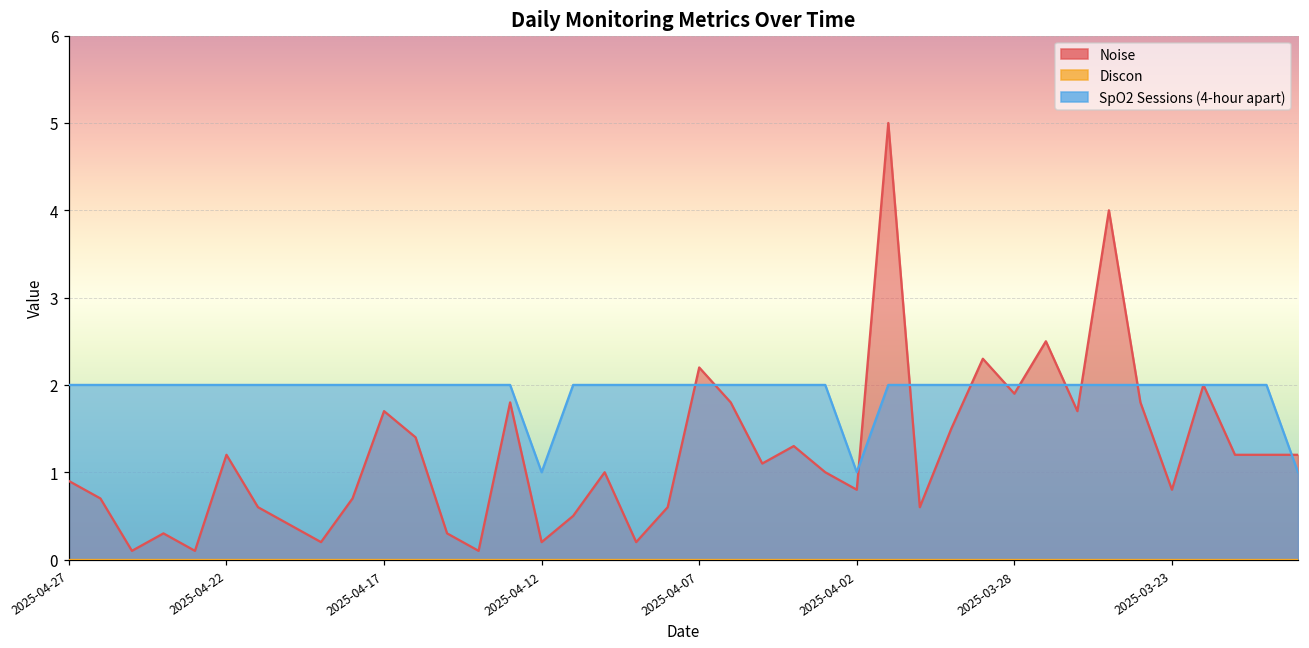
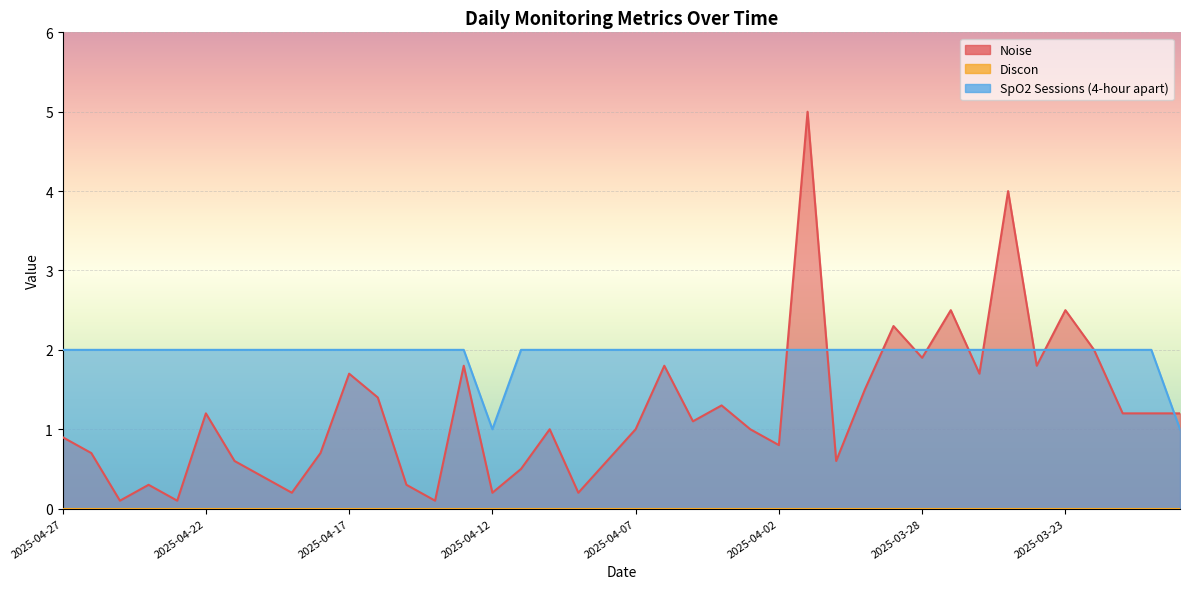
Noise, 2025-04-07: 2.2 -> 1.0
SpO2 Sessions (4-hour apart), 2025-04-02: 1 -> 2
Noise, 2025-03-23: 0.8 -> 2.5
